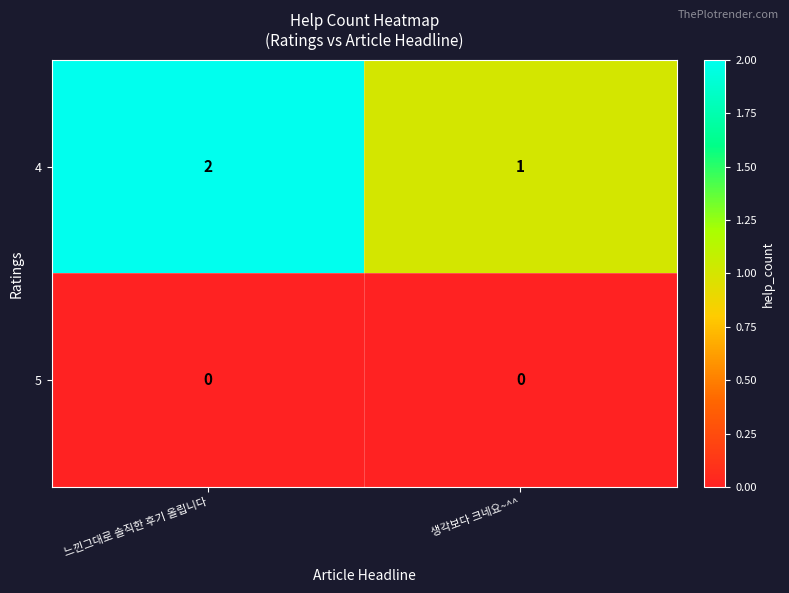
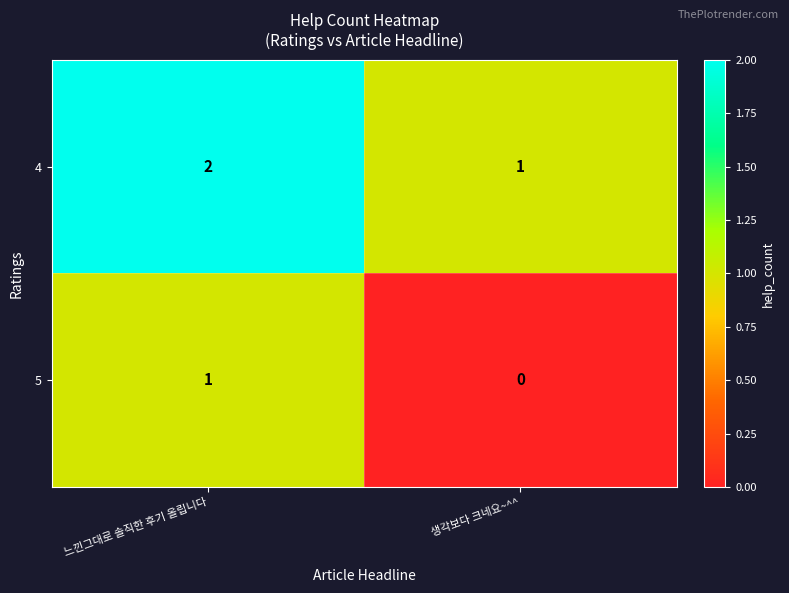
5, 느낀그대로 솔직한 후기 올립니다: 0 -> 1
